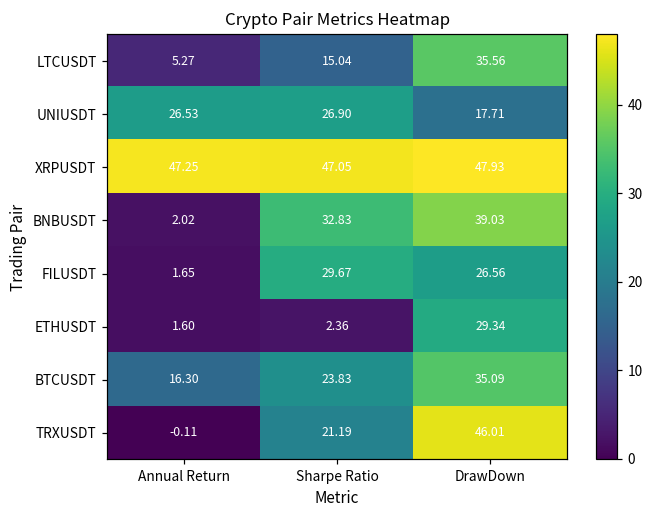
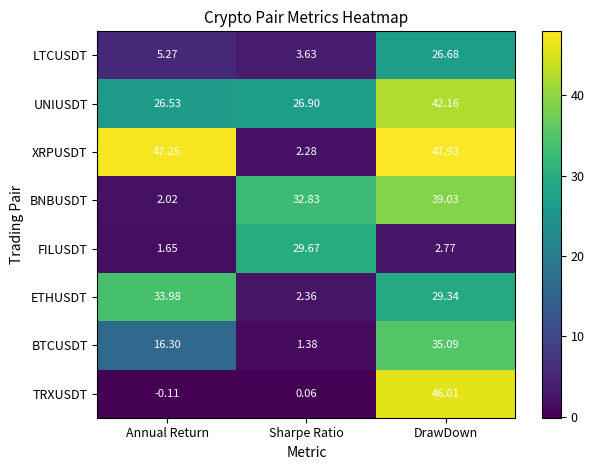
LTCUSDT, Sharpe Ratio: 15.04 -> 3.63
LTCUSDT, DrawDown: 35.56 -> 26.68
UNIUSDT, DrawDown: 17.71 -> 42.16
XRPUSDT, Sharpe Ratio: 47.05 -> 2.28
FILUSDT, DrawDown: 26.56 -> 2.77
ETHUSDT, Annual Return: 1.60 -> 33.98
BTCUSDT, Sharpe Ratio: 23.83 -> 1.38
TRXUSDT, Sharpe Ratio: 21.19 -> 0.06
